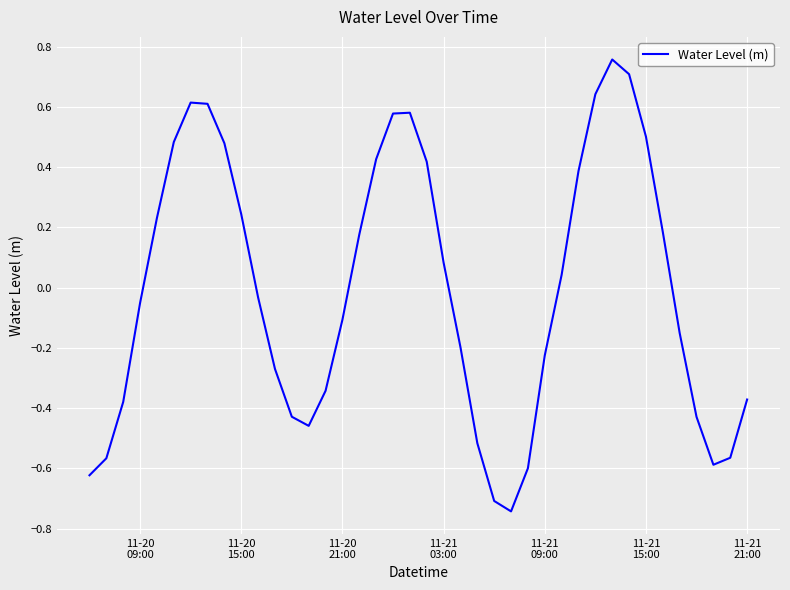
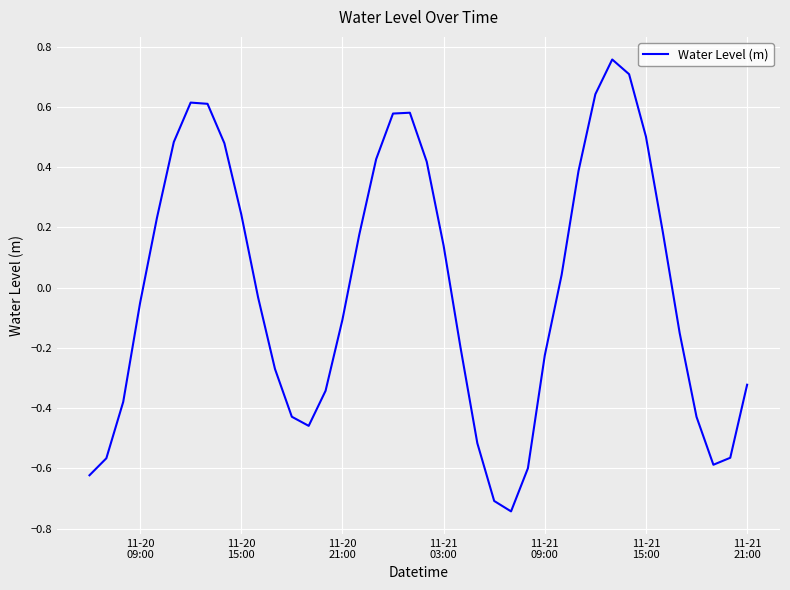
11-21 03:00: 0.08 -> 0.14
11-21 21:00: -0.37 -> -0.32
